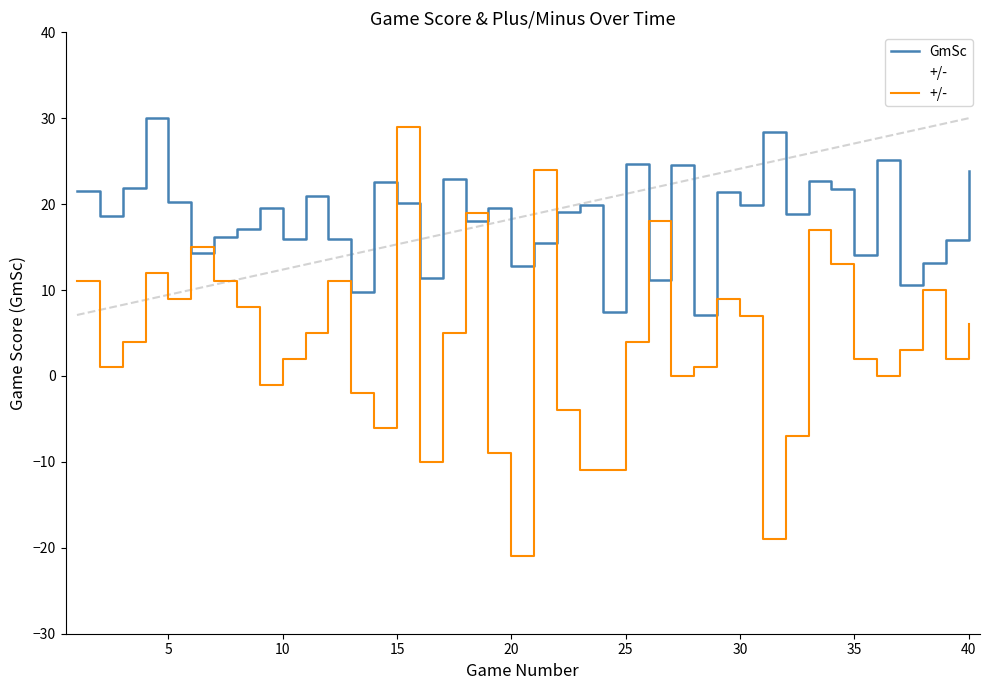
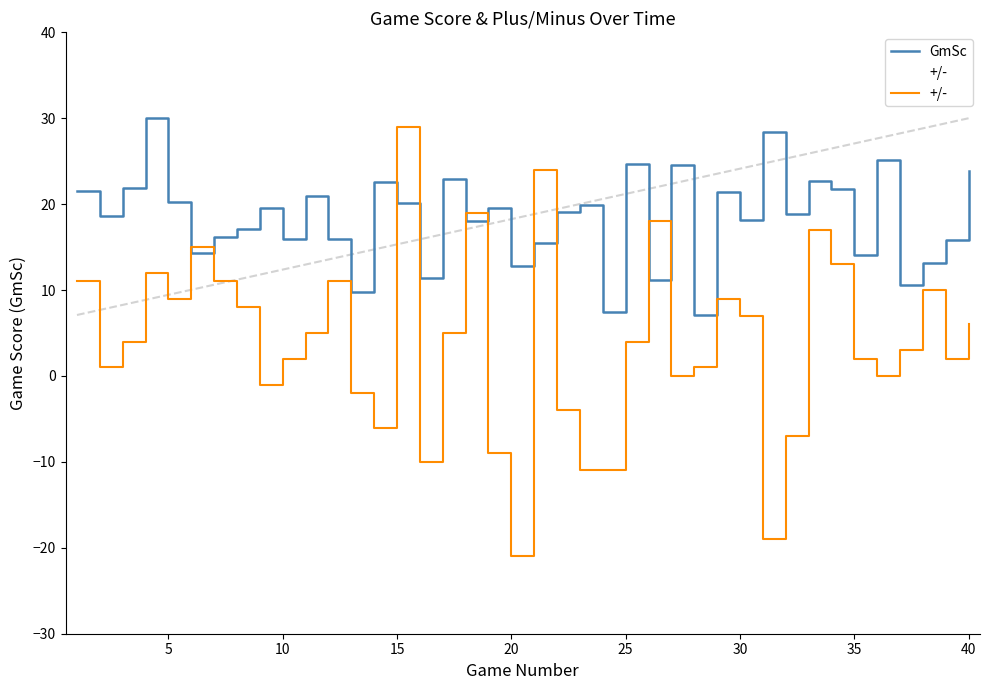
GmSc, 30: 20 -> 18
